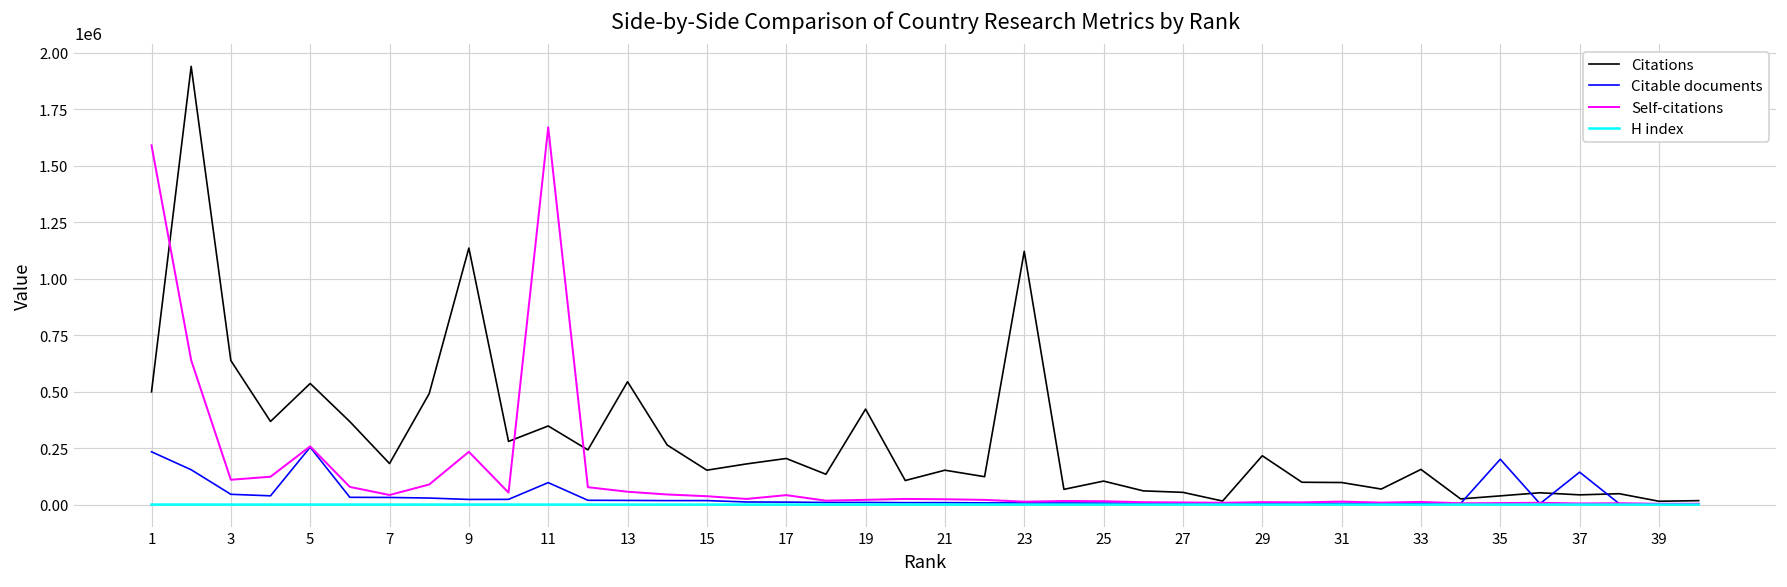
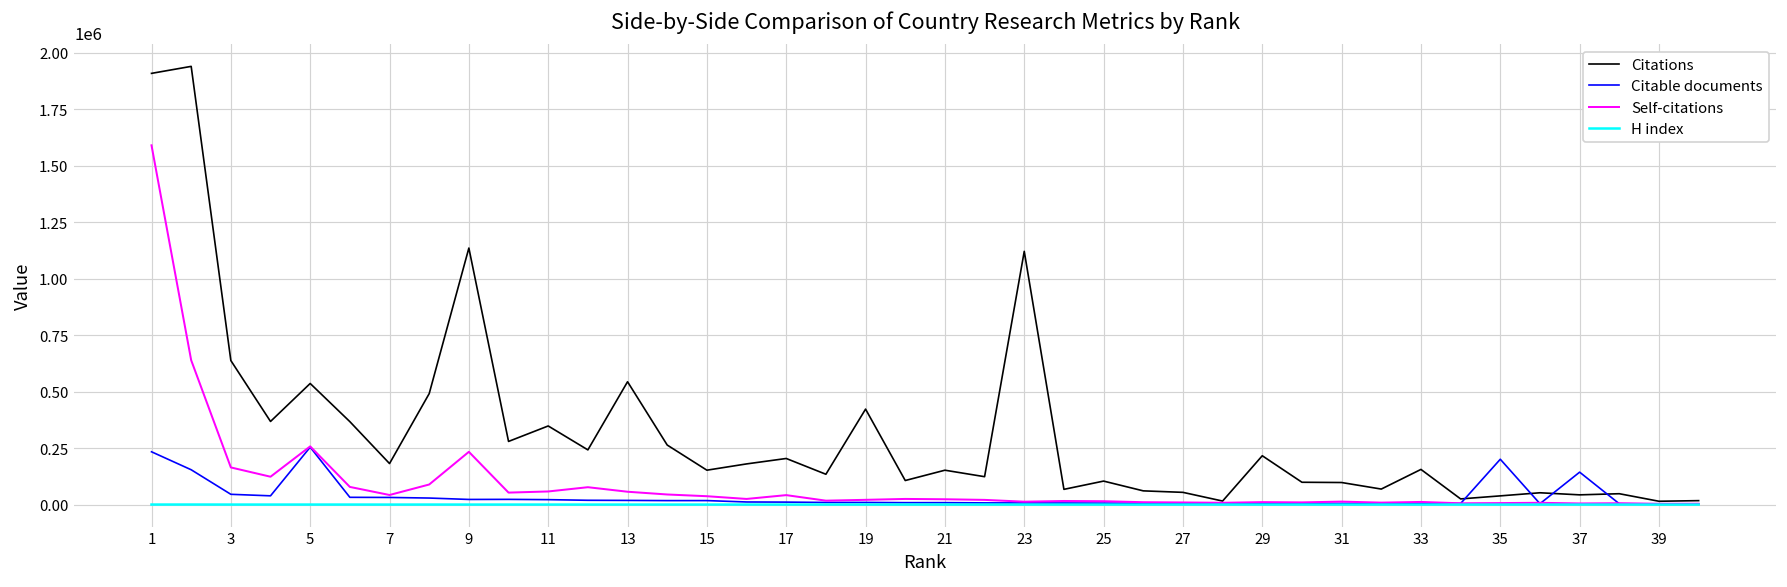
Citations, 1: 500000 -> 1910000
Self-citations, 3: 110000 -> 160000
Citable documents, 11: 100000 -> 20000
Self-citations, 11: 1670000 -> 60000
